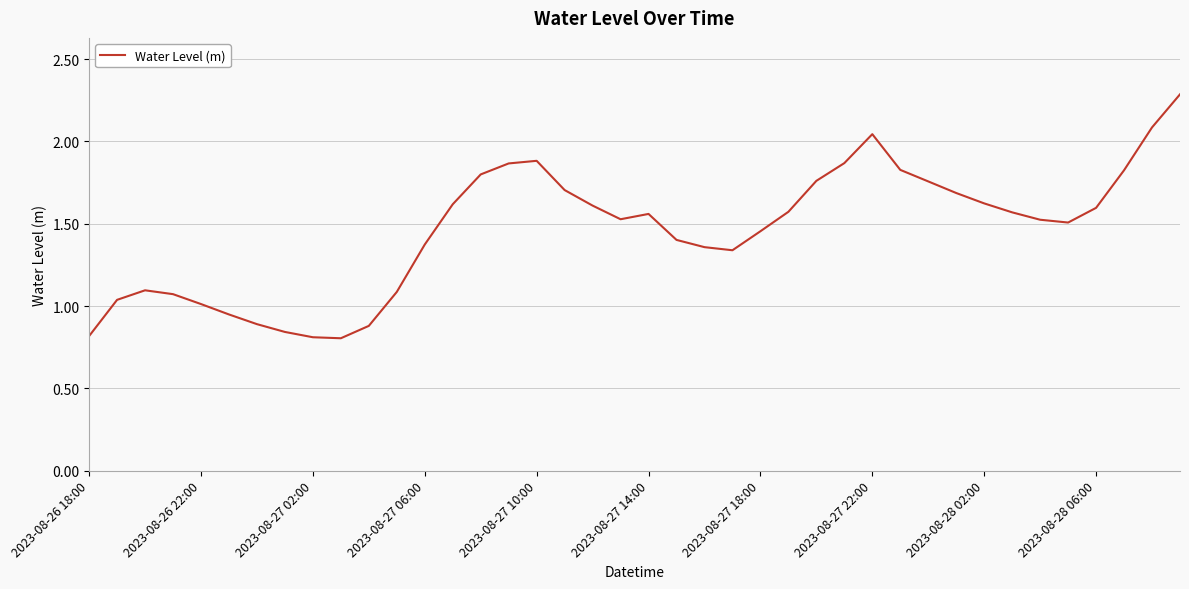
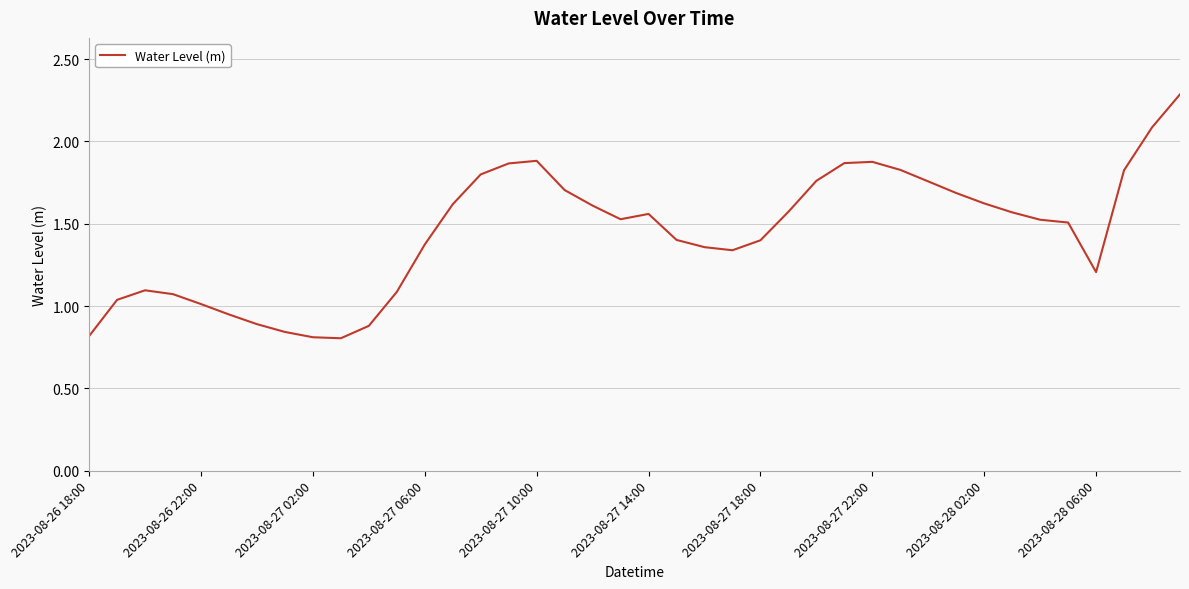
2023-08-27 18:00: 1.45 -> 1.40
2023-08-27 22:00: 2.04 -> 1.88
2023-08-28 06:00: 1.60 -> 1.21
